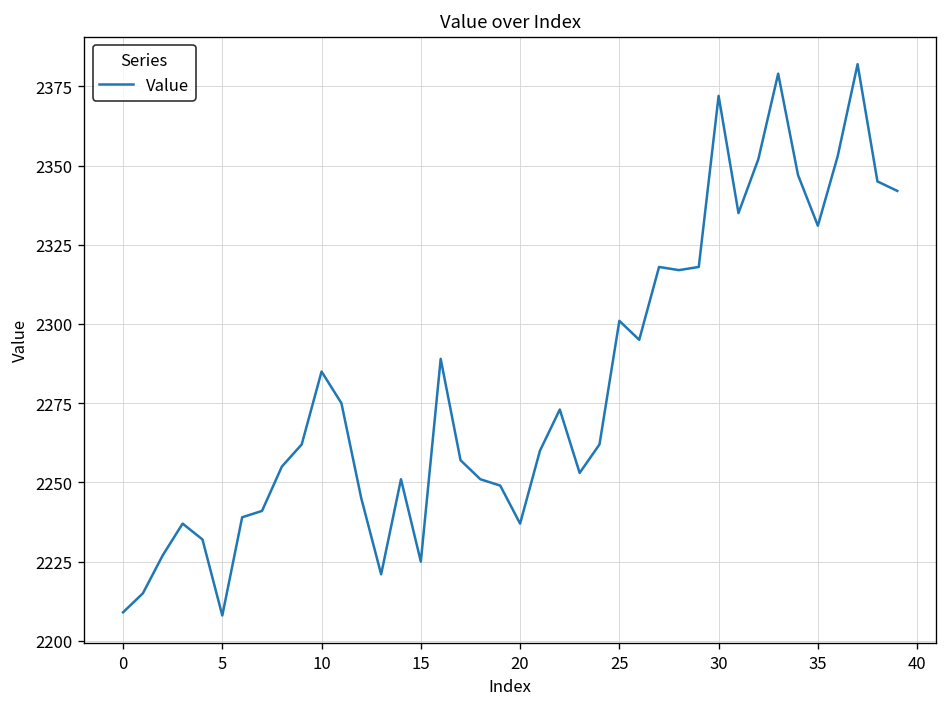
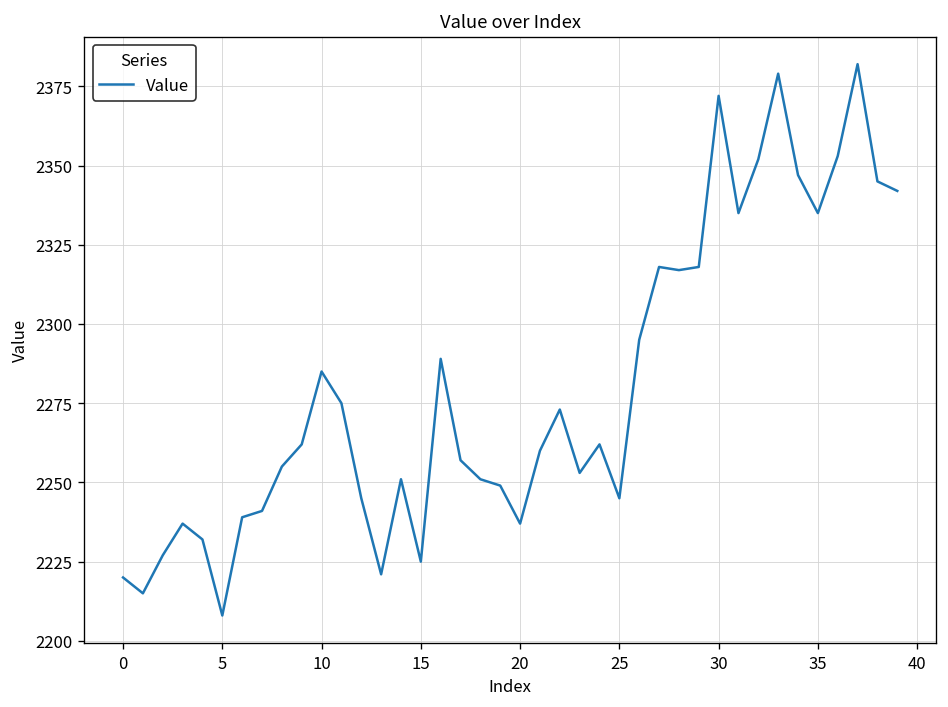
0: 2209 -> 2220
25: 2301 -> 2245
35: 2331 -> 2335
